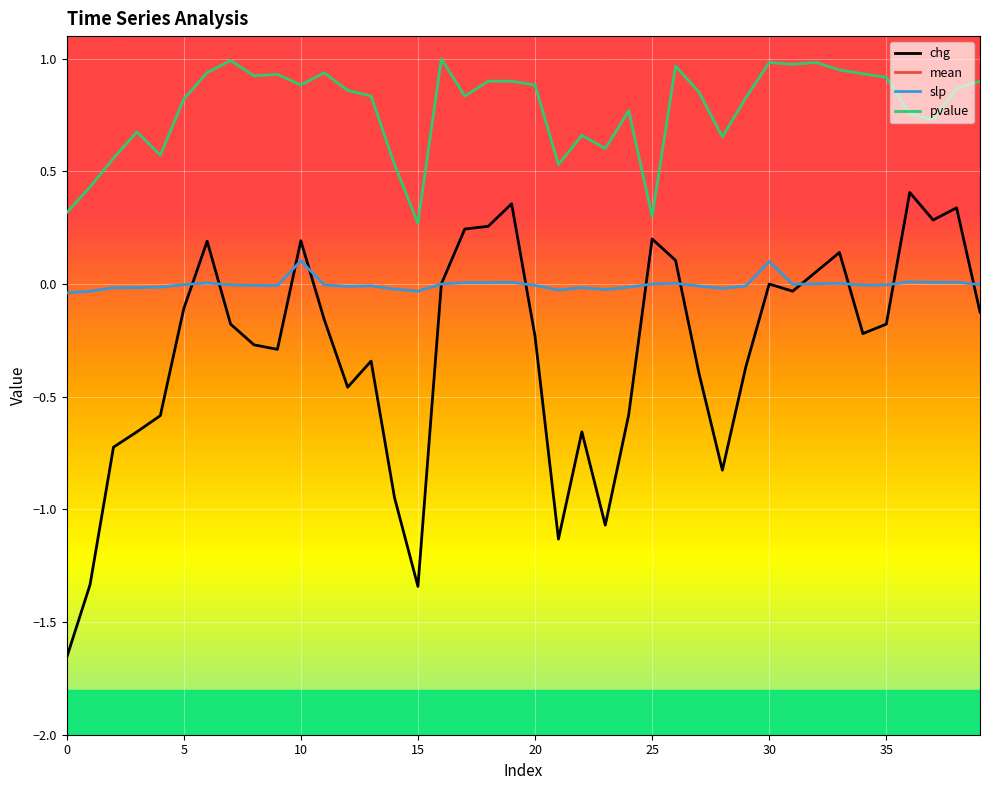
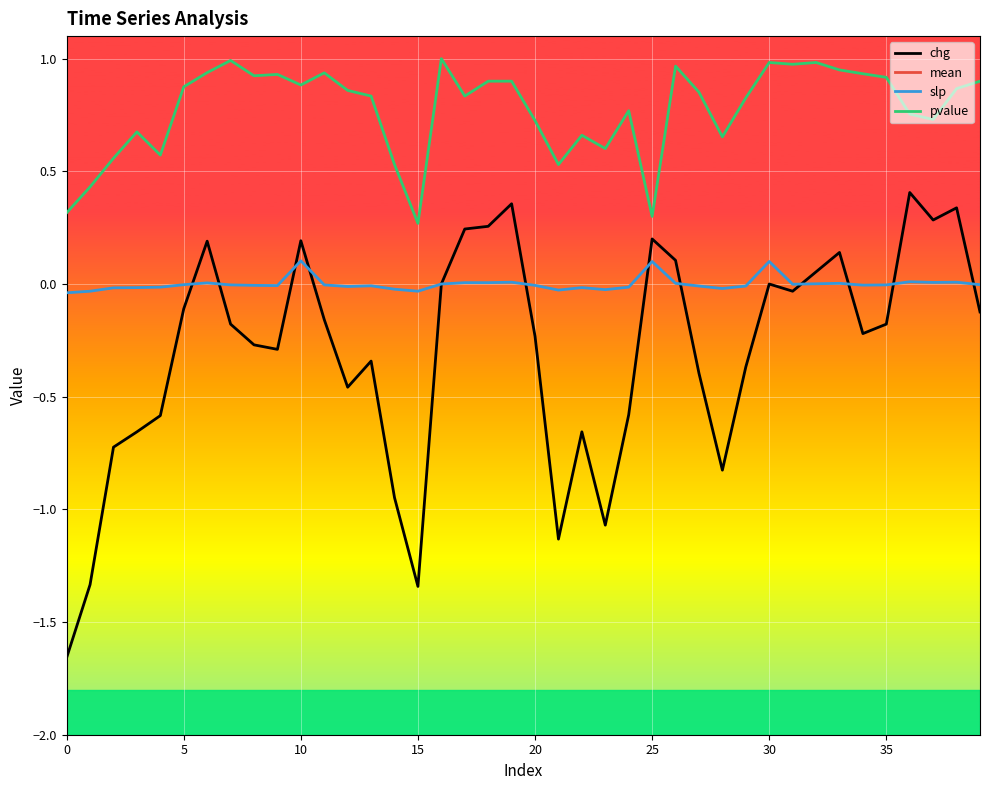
pvalue, 5: 0.82 -> 0.88
pvalue, 20: 0.88 -> 0.73
slp, 25: 0.0 -> 0.1
